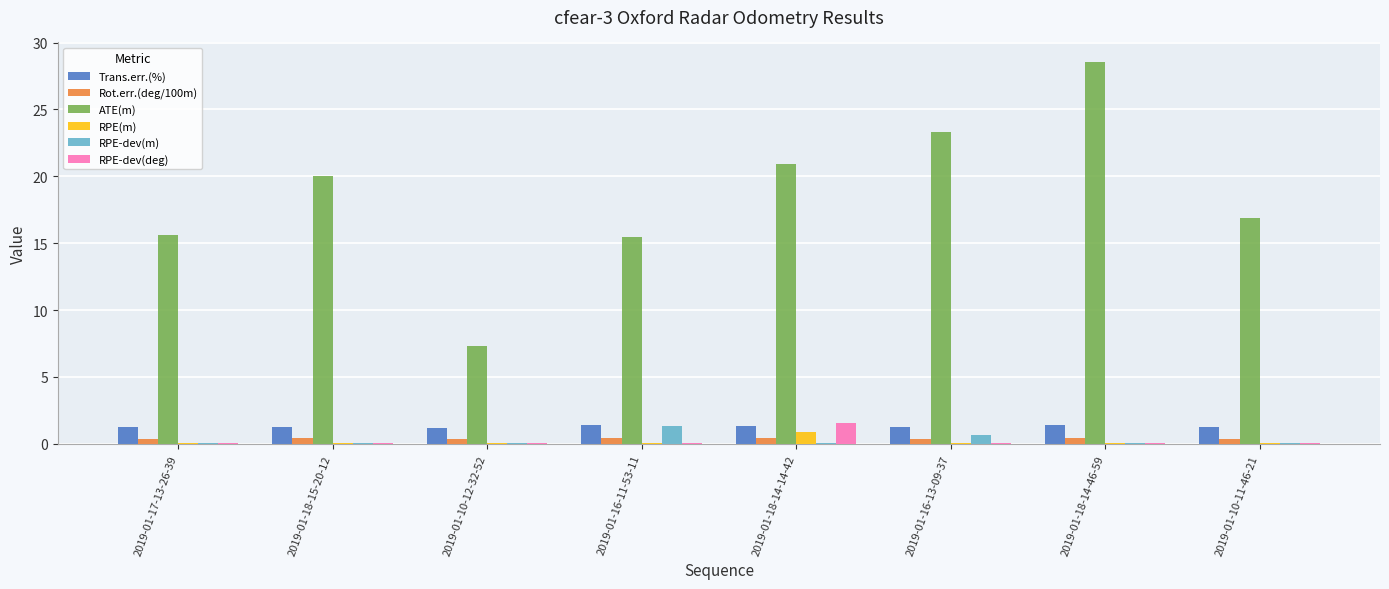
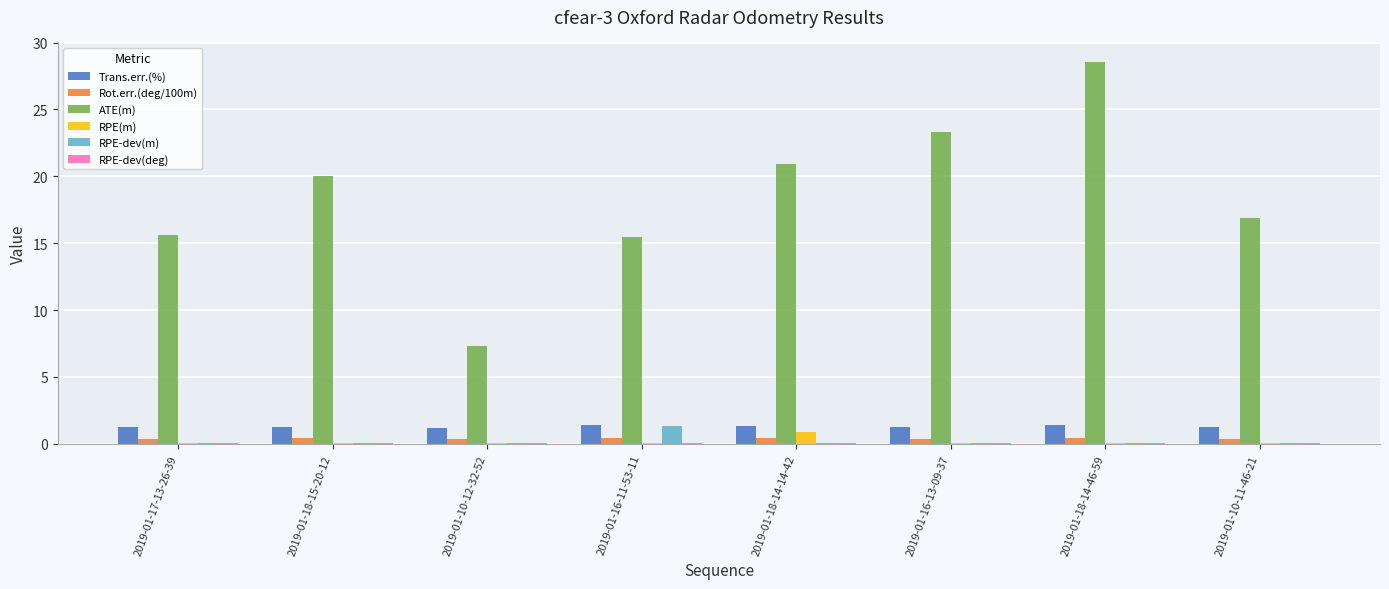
RPE-dev(deg), 2019-01-18-14-14-42: 1.5 -> 0.1
RPE-dev(m), 2019-01-16-13-09-37: 0.6 -> 0.0
